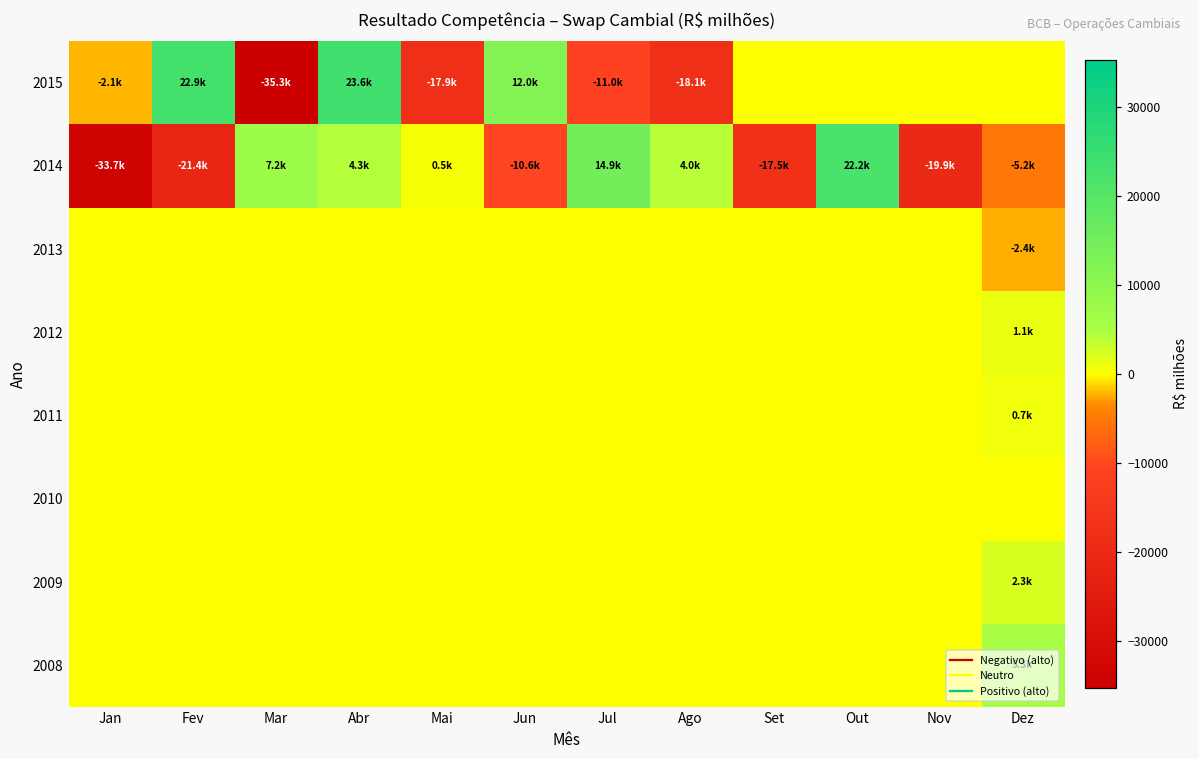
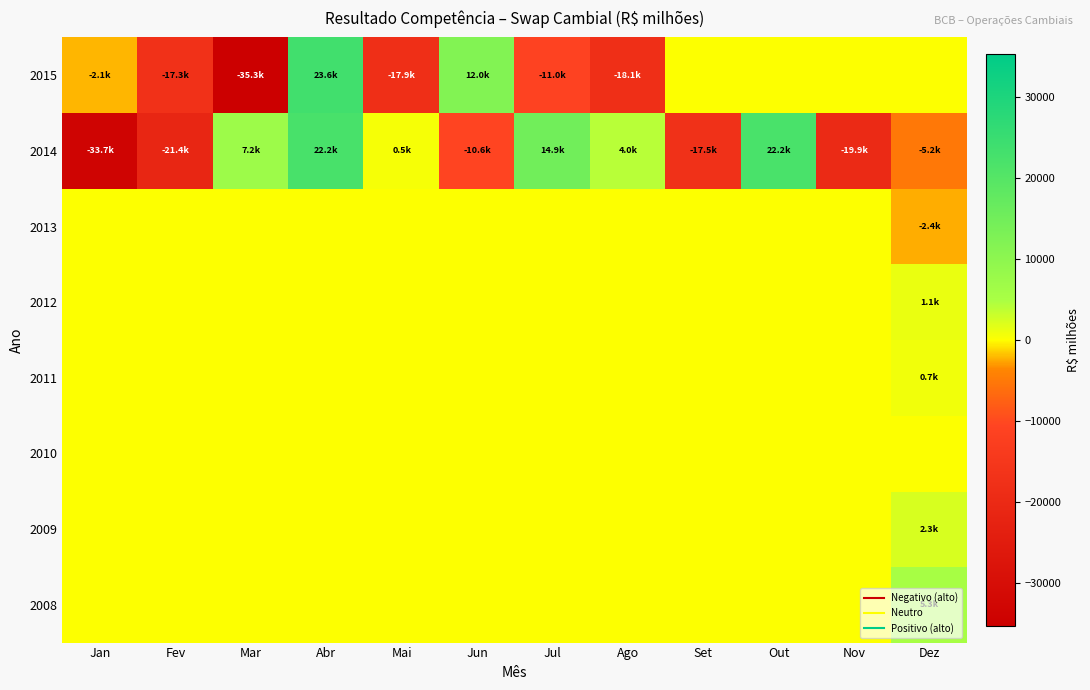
2015, Fev: 22.9k -> -17.3k
2014, Abr: 4.3k -> 22.2k
